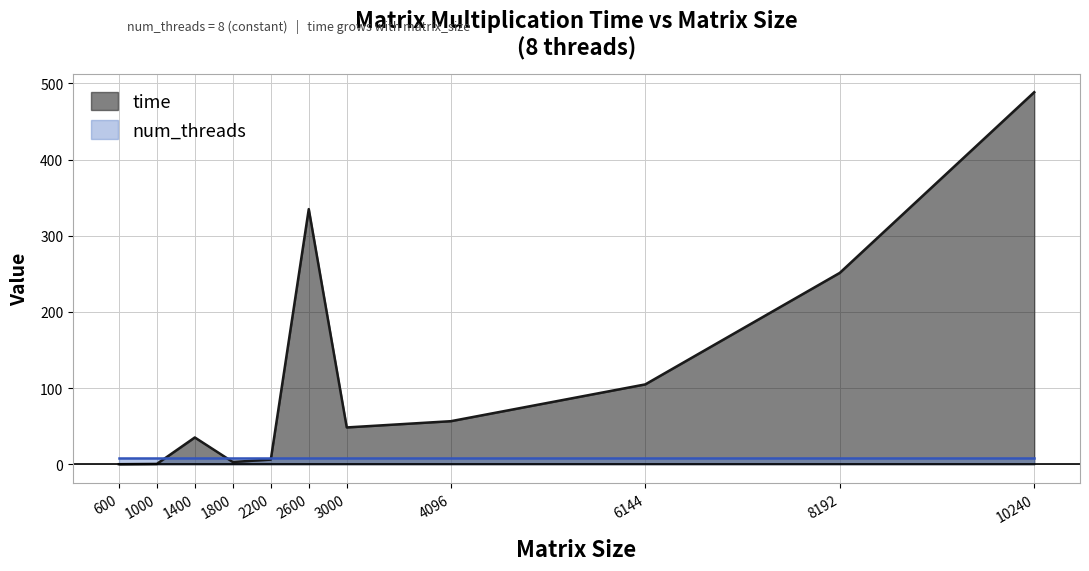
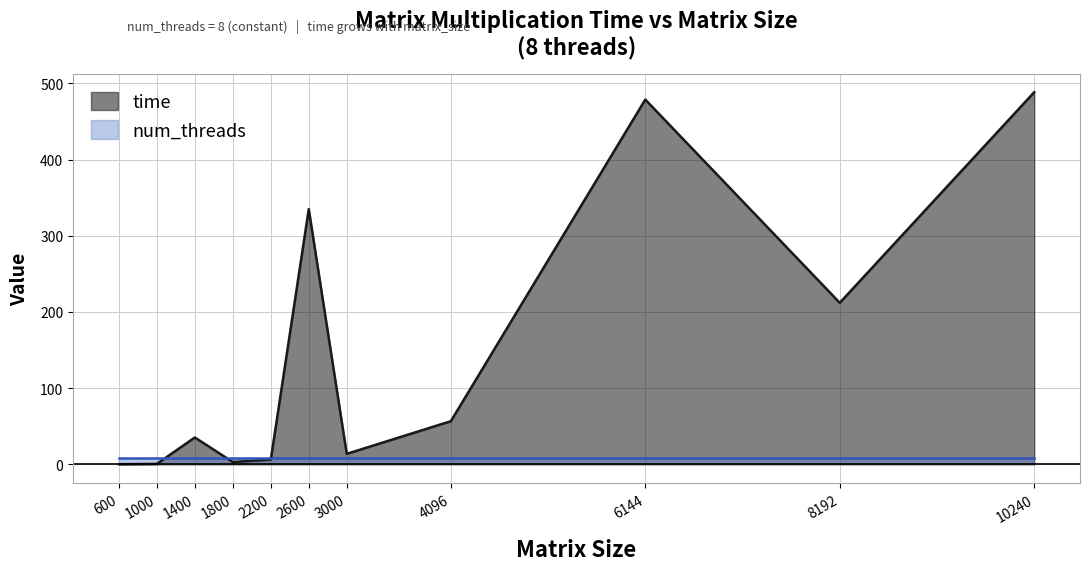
time, 3000: 50 -> 10
time, 6144: 100 -> 480
time, 8192: 250 -> 210
